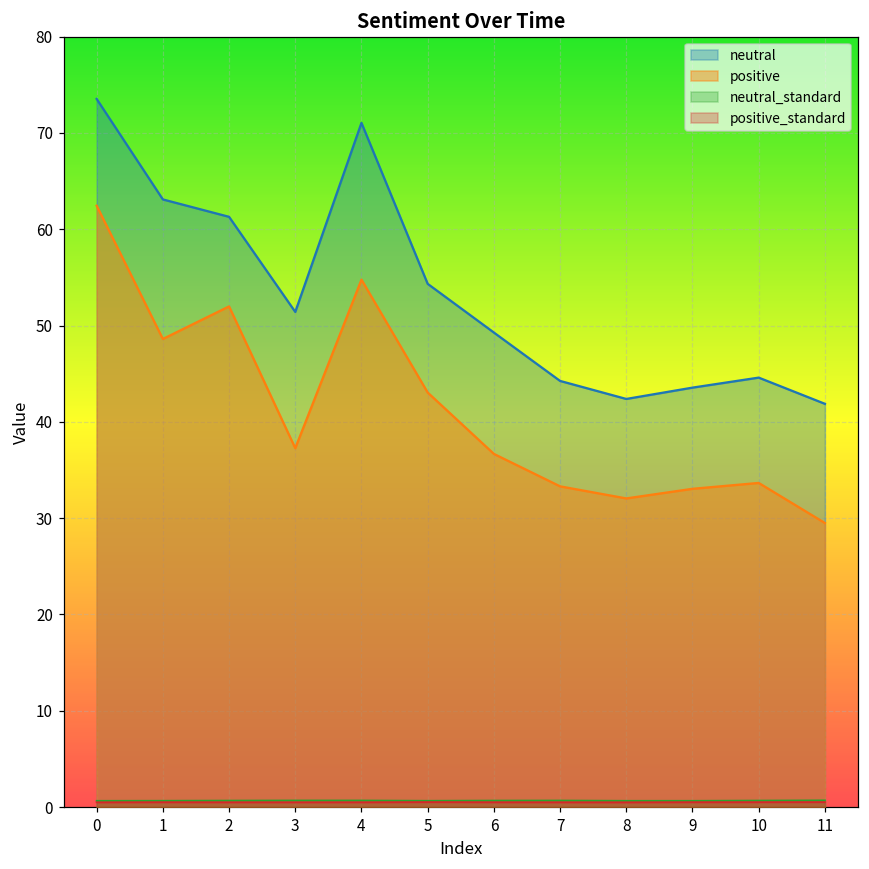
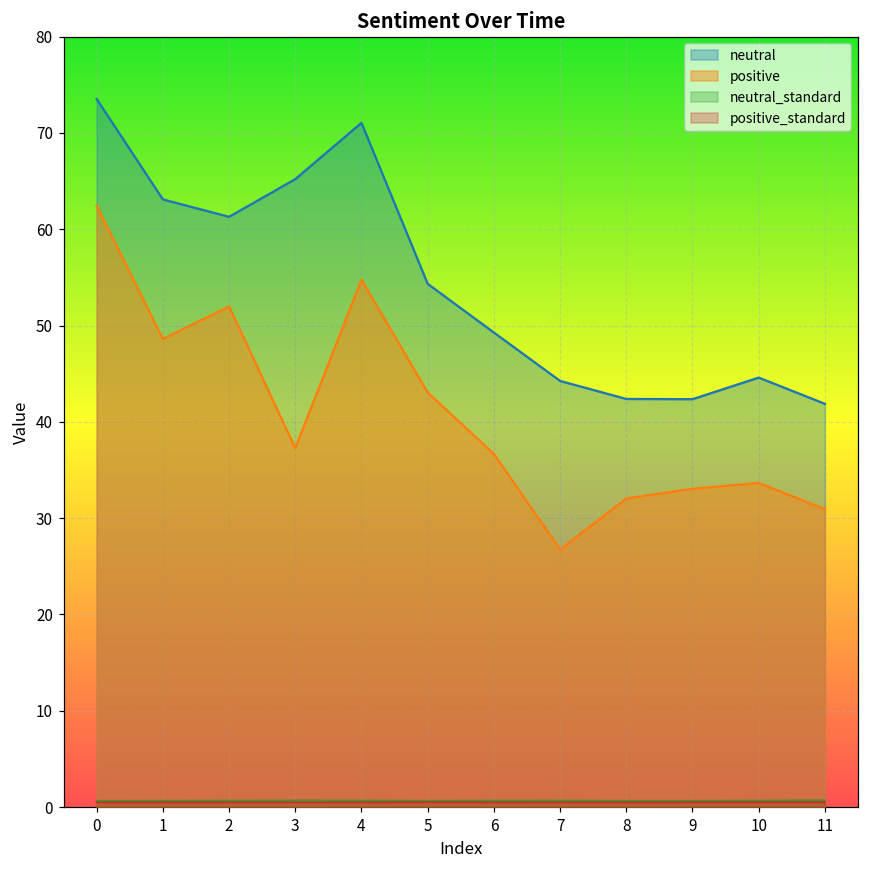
neutral, 3: 51 -> 65
positive, 7: 33 -> 27
neutral, 9: 44 -> 42
positive, 11: 29 -> 31
